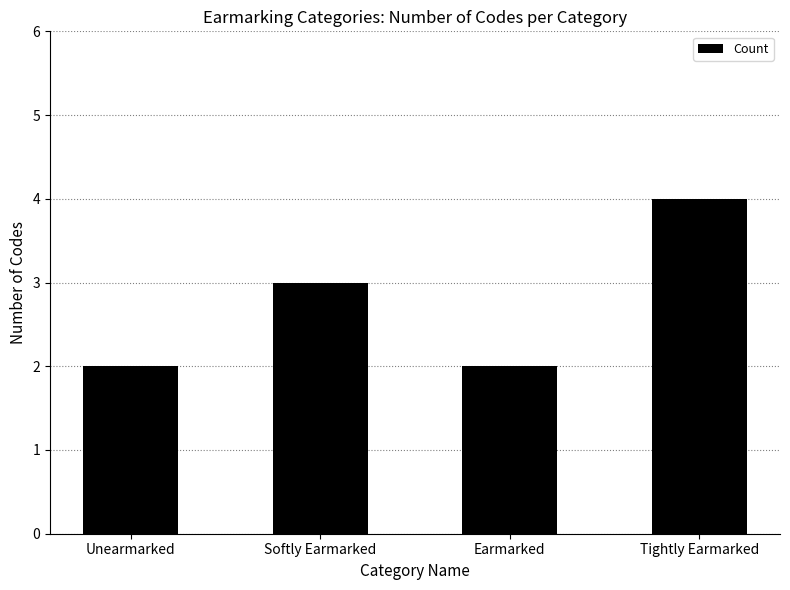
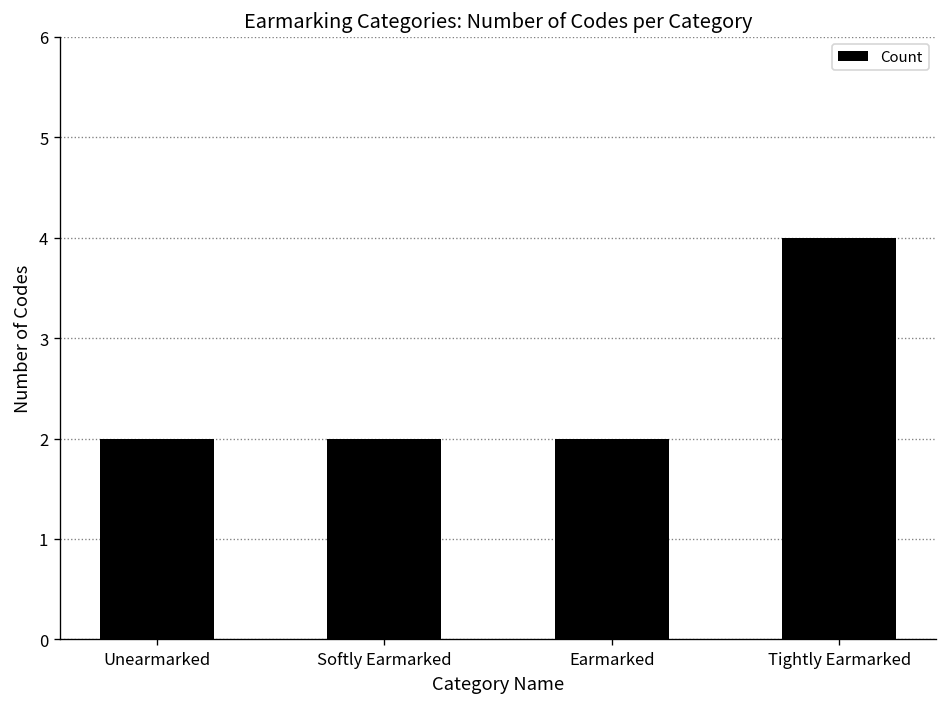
Softly Earmarked: 3 -> 2
